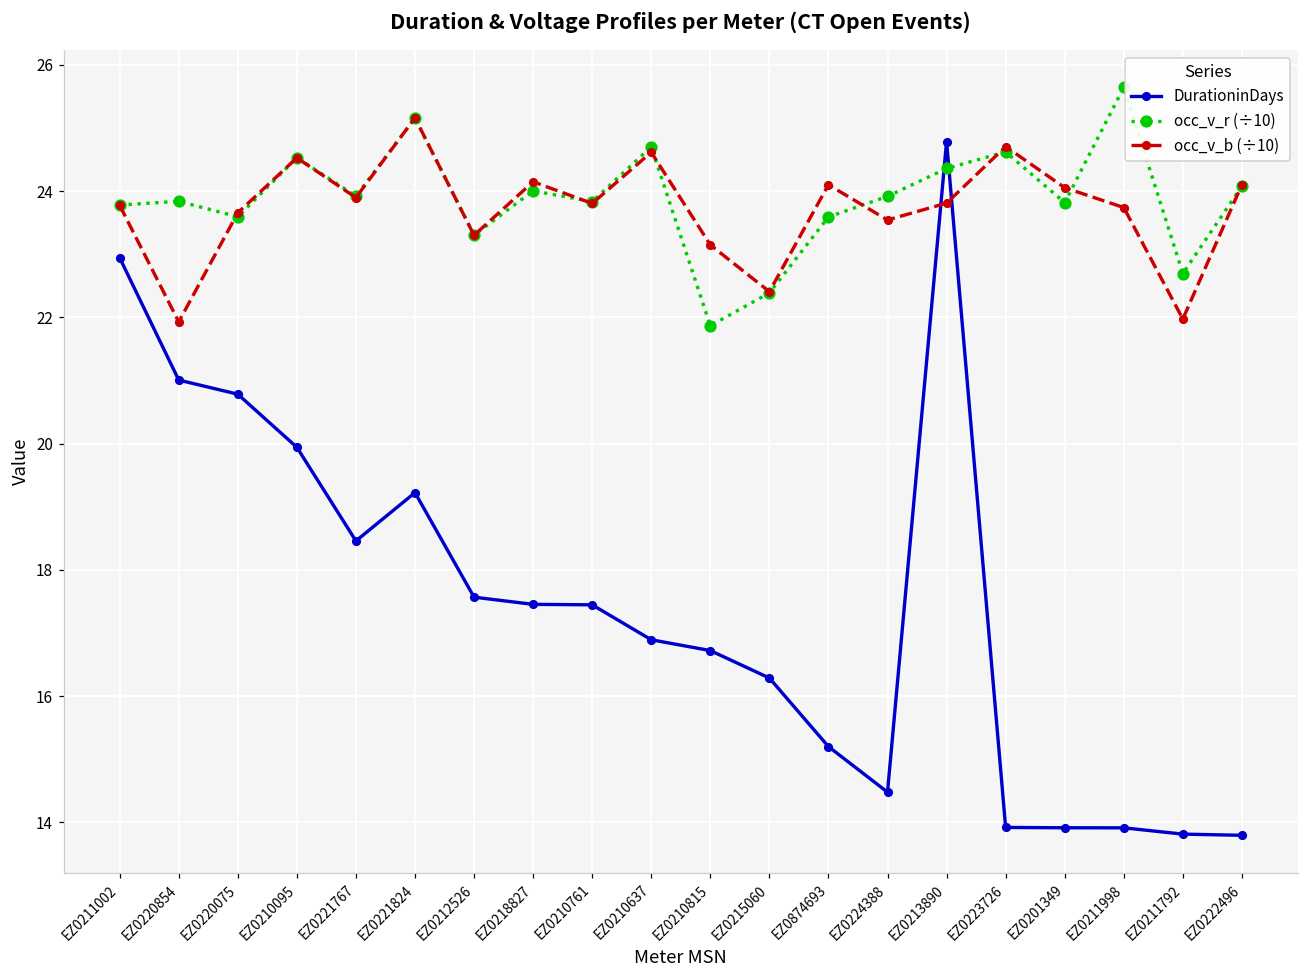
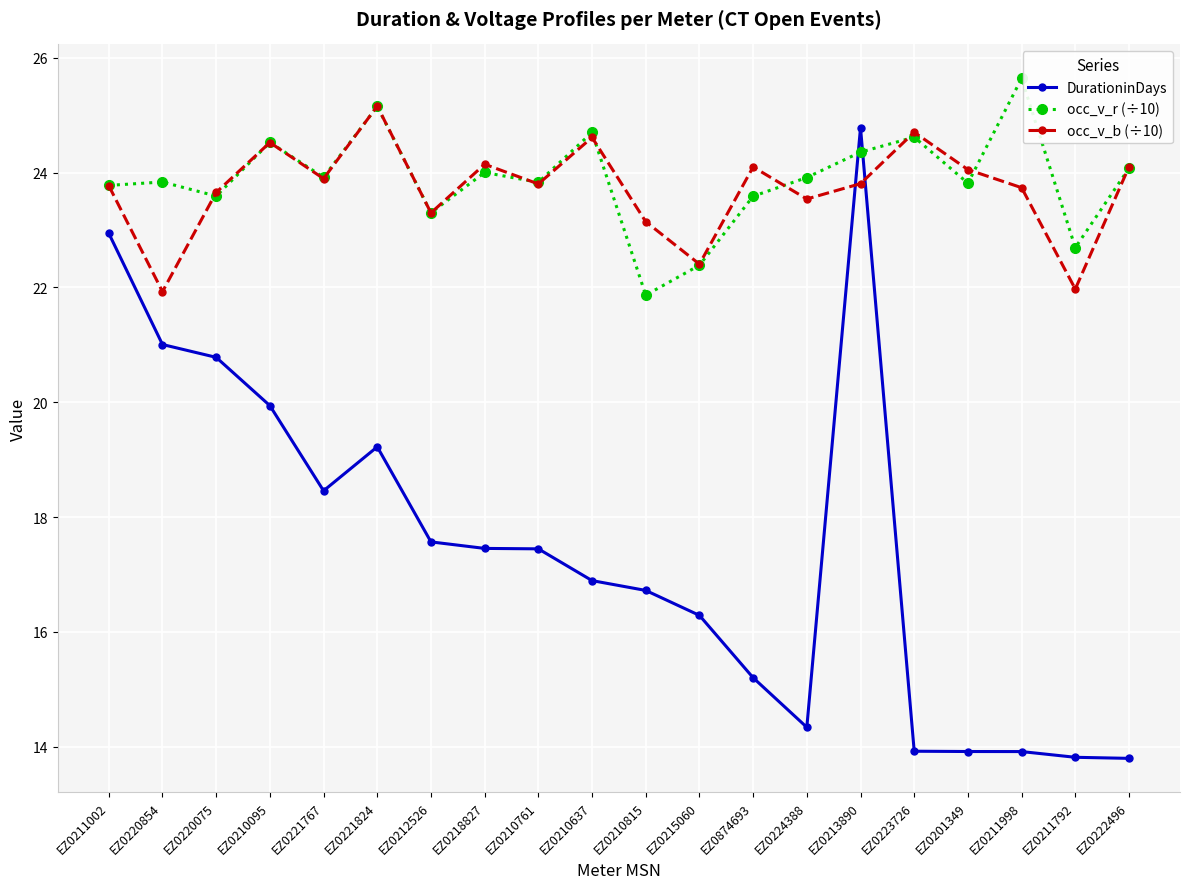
DurationinDays, EZ0224388: 14.5 -> 14.3
